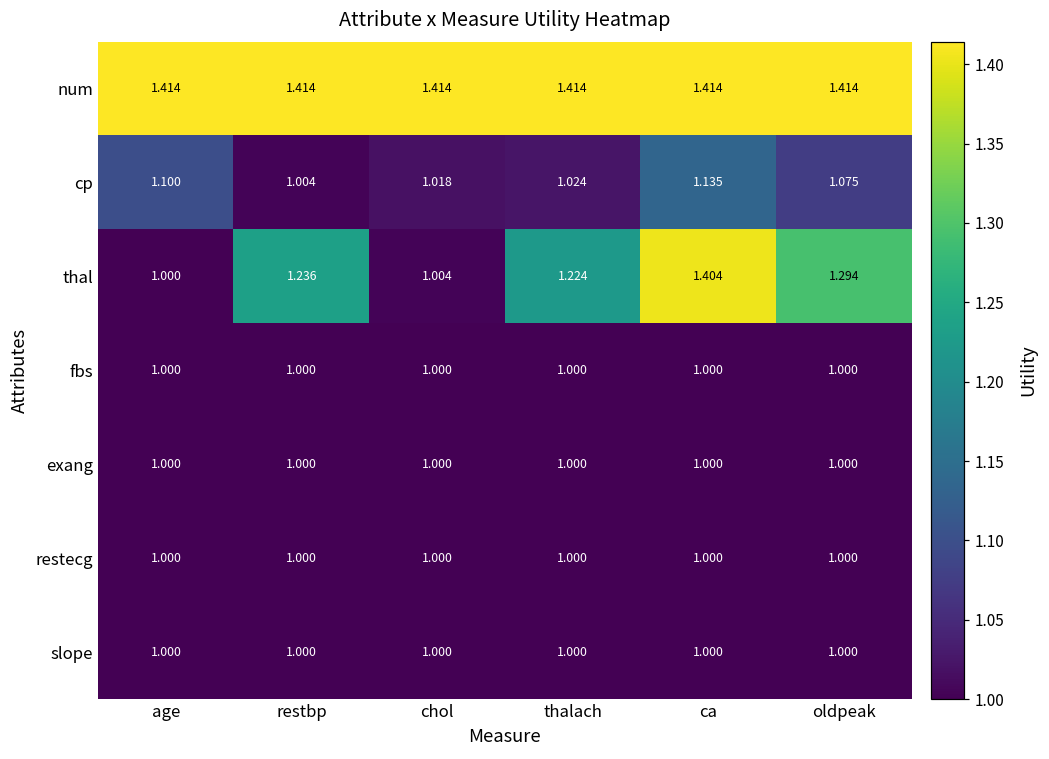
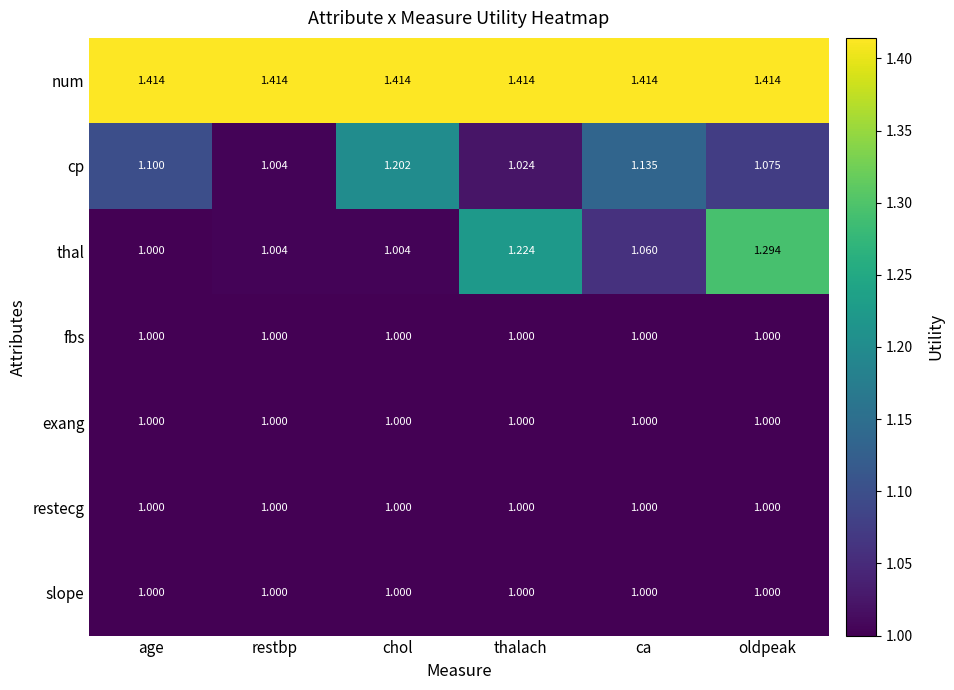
cp, chol: 1.018 -> 1.202
thal, restbp: 1.236 -> 1.004
thal, ca: 1.404 -> 1.060
